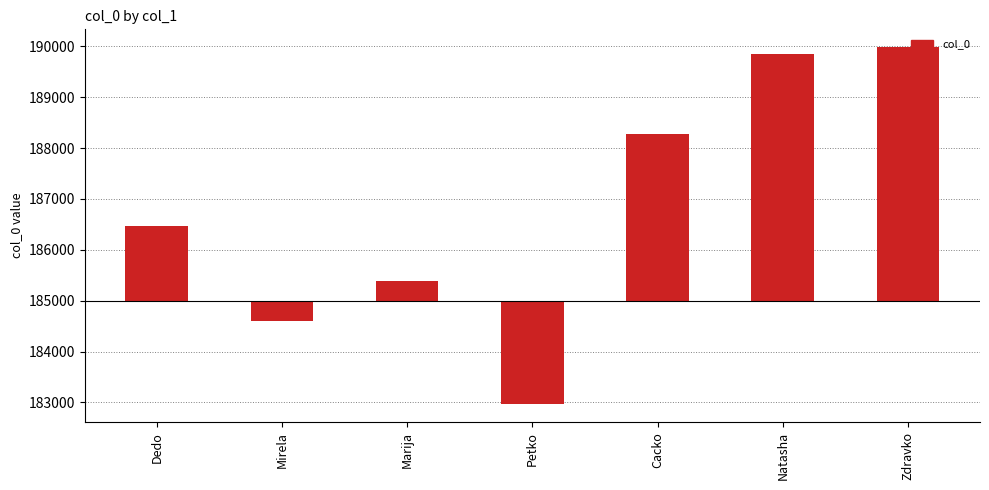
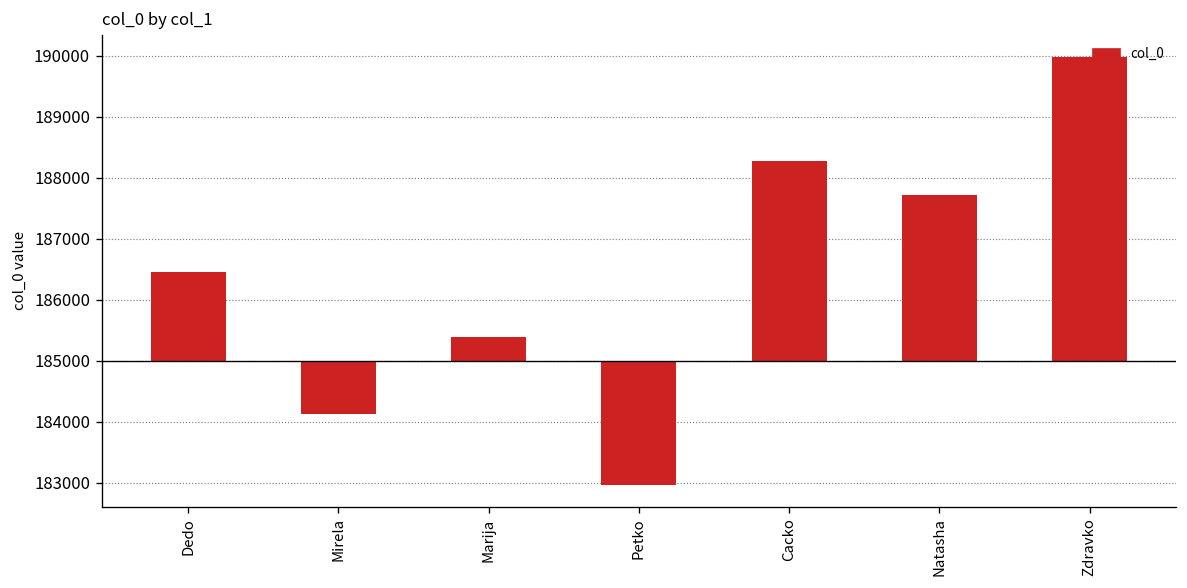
Mirela: 184600 -> 184100
Natasha: 189900 -> 187700
